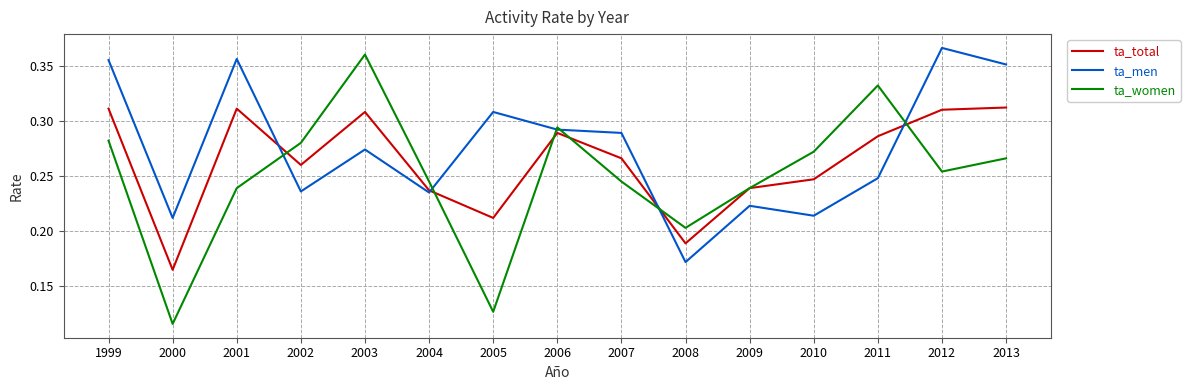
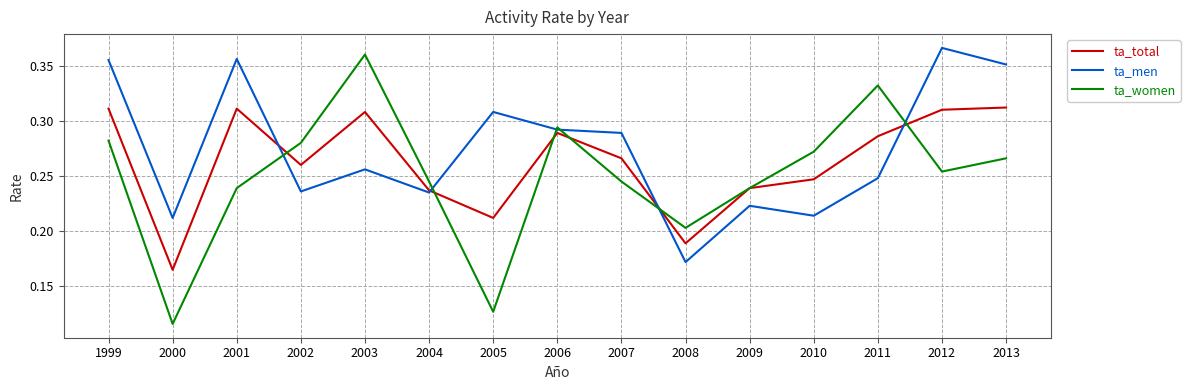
ta_men, 2003: 0.274 -> 0.256
